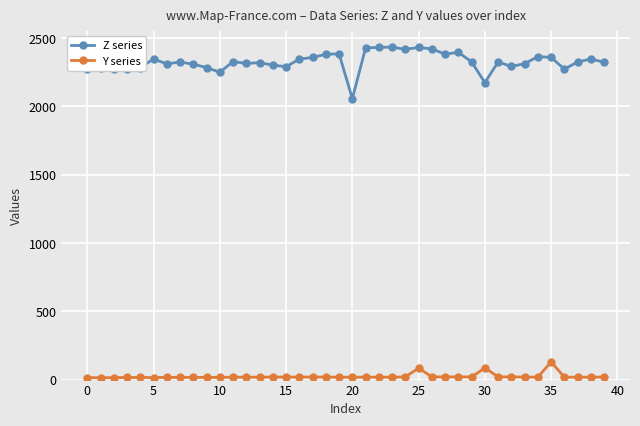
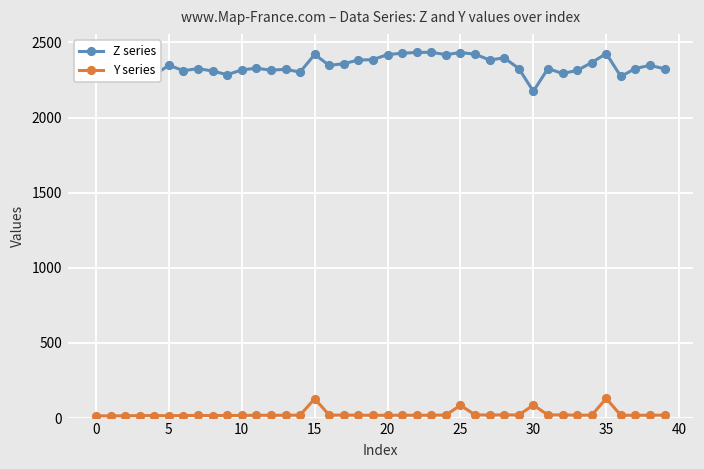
Z series, 10: 2250 -> 2320
Z series, 15: 2290 -> 2420
Y series, 15: 20 -> 130
Z series, 20: 2060 -> 2420
Z series, 35: 2360 -> 2430
